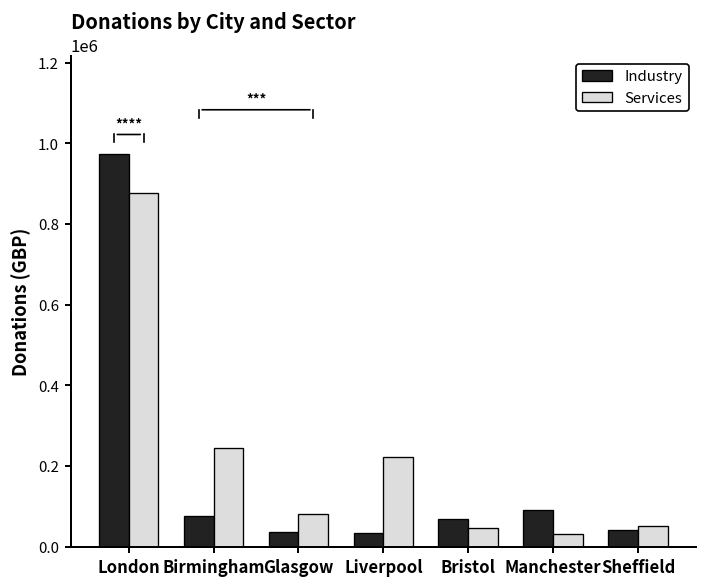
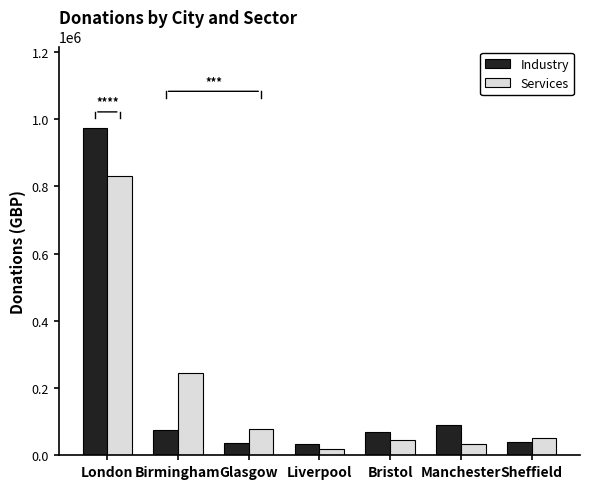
Services, London: 880000 -> 830000
Services, Liverpool: 220000 -> 20000
